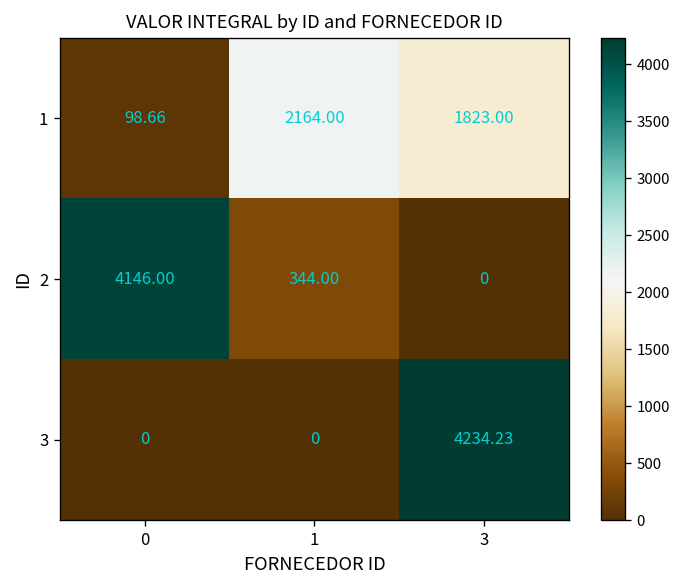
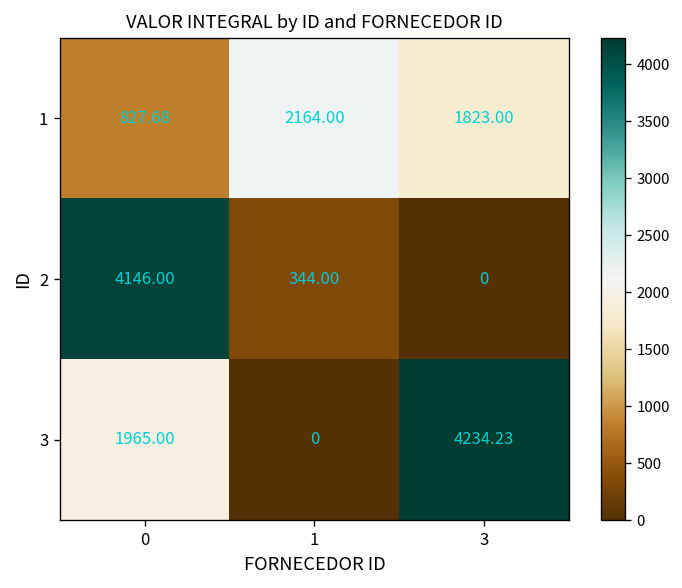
1, 0: 98.66 -> 827.68
3, 0: 0 -> 1965.00
